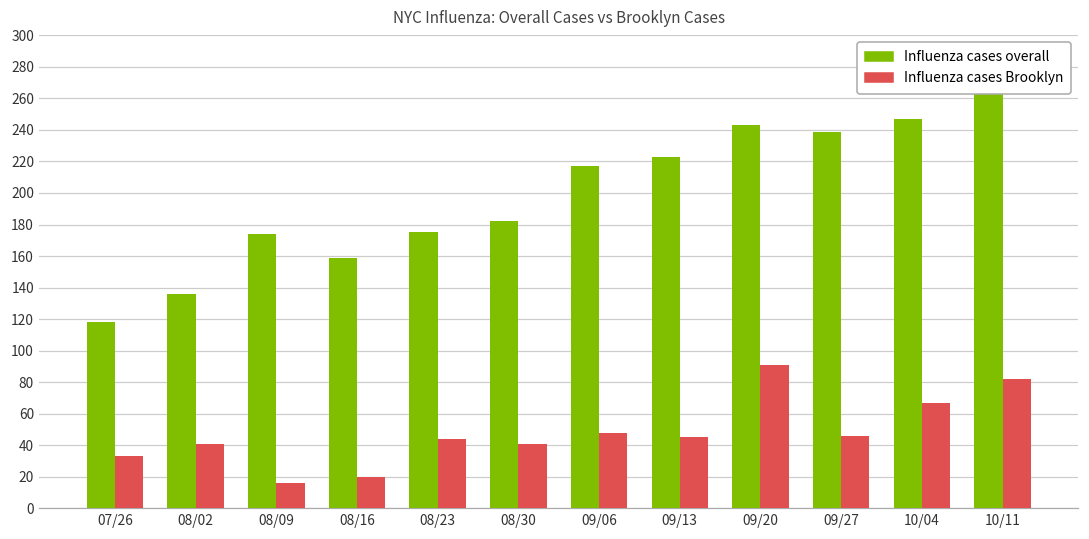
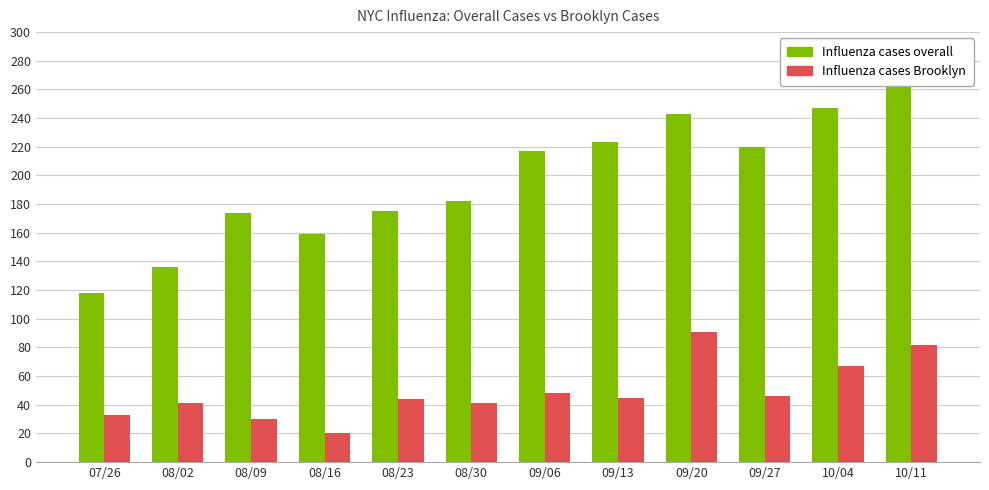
Influenza cases Brooklyn, 08/09: 16 -> 30
Influenza cases overall, 09/27: 239 -> 220
